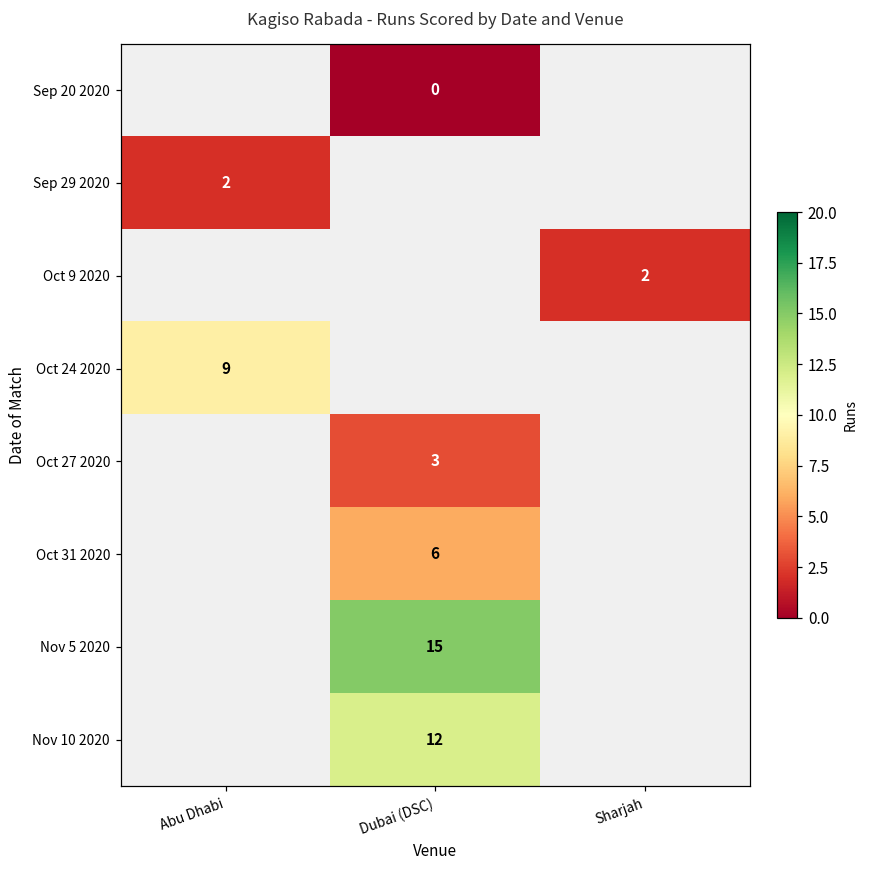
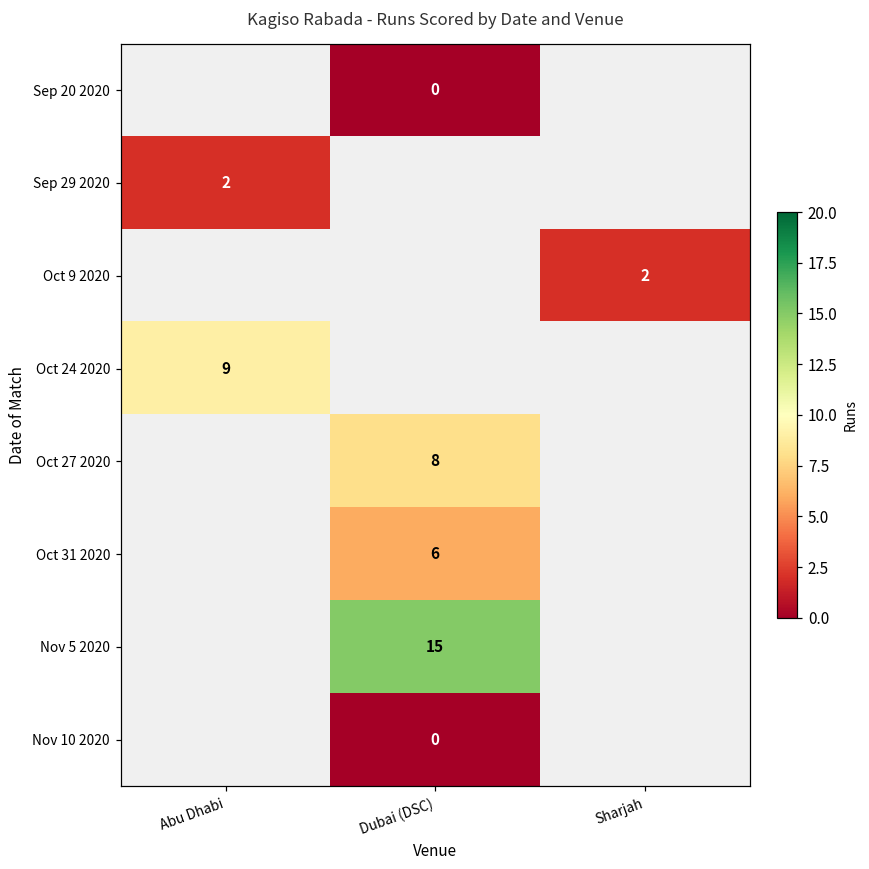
Oct 27 2020, Dubai (DSC): 3 -> 8
Nov 10 2020, Dubai (DSC): 12 -> 0
